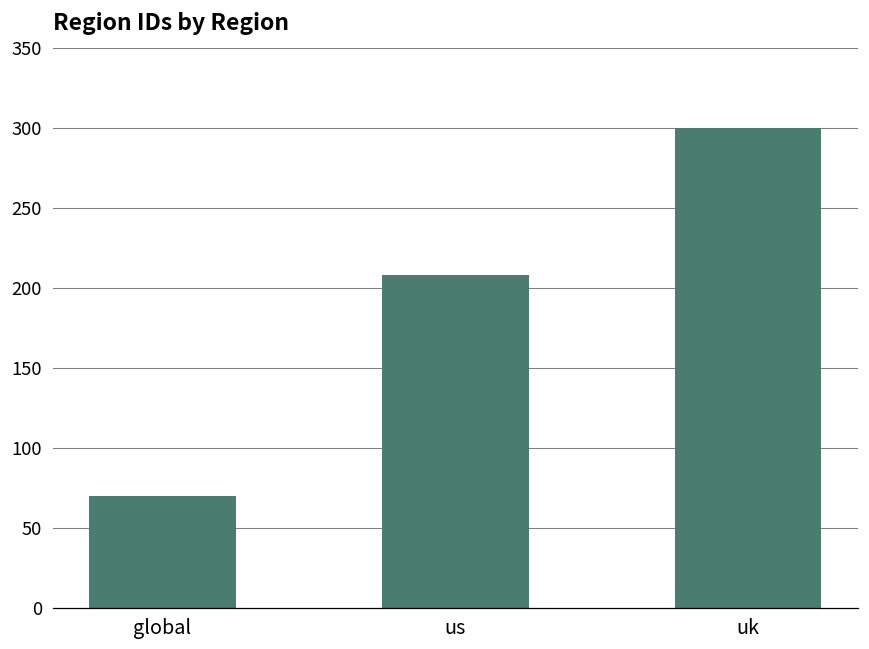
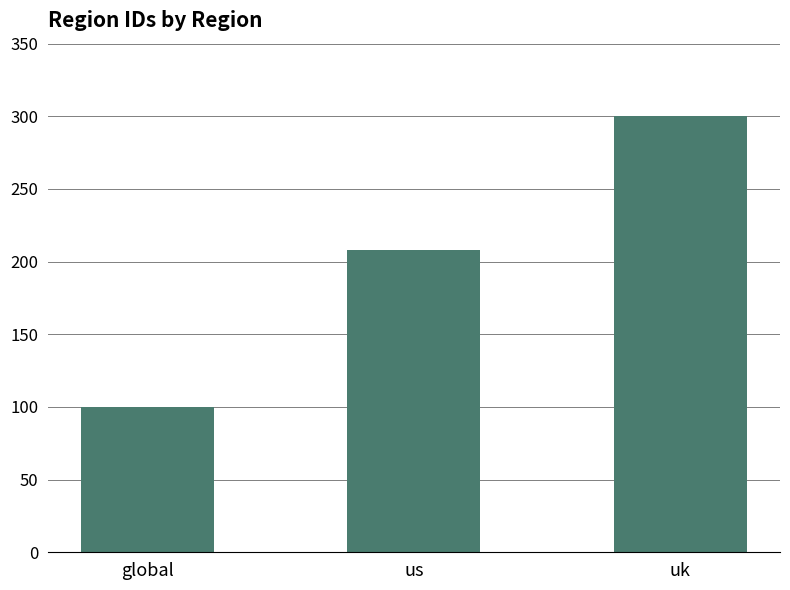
global: 70 -> 100
